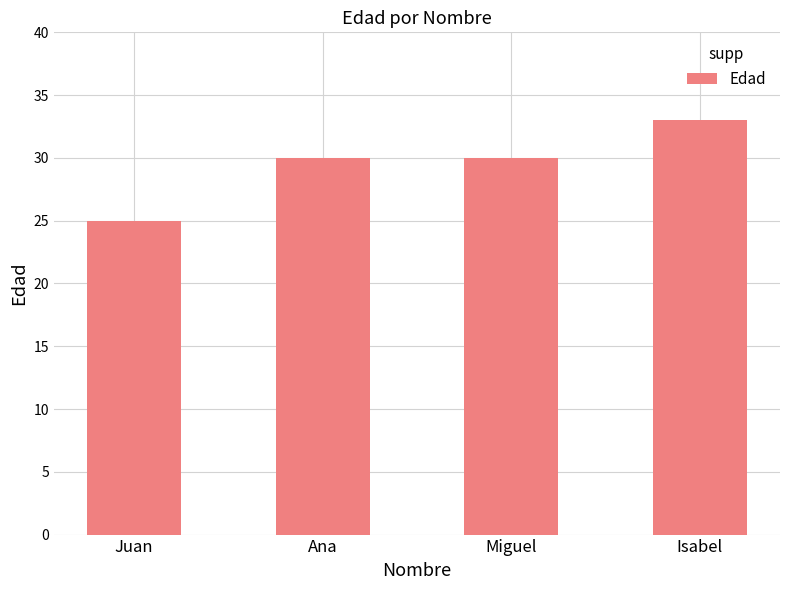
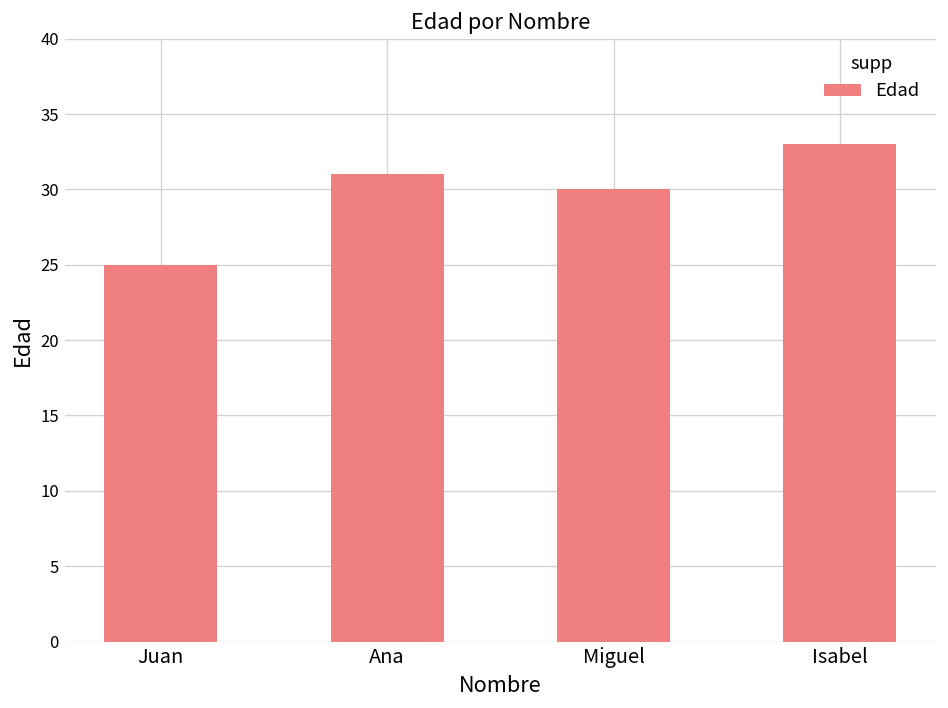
Ana: 30 -> 31
